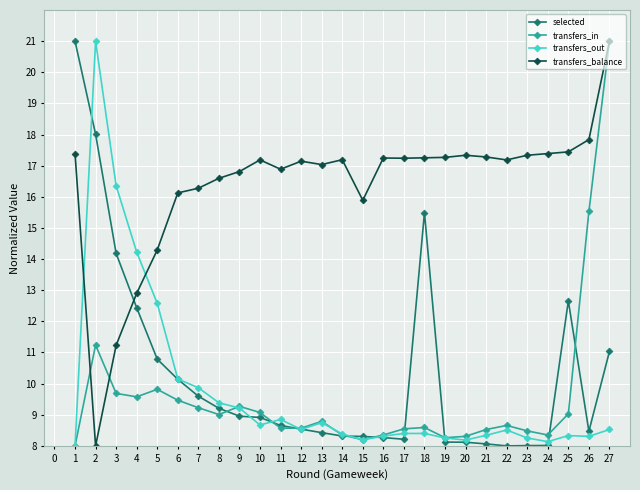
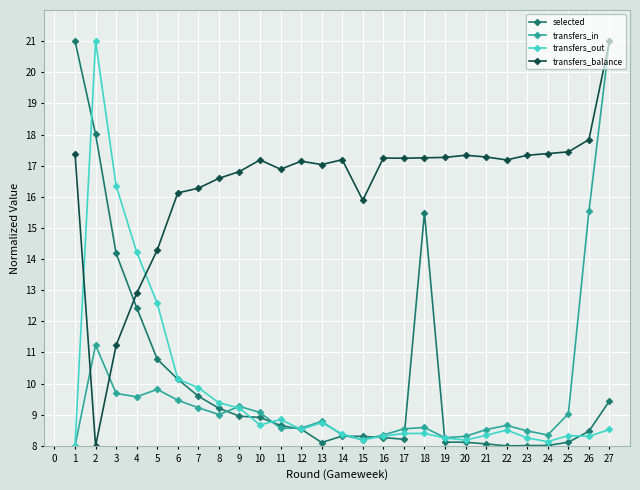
selected, 13: 8.4 -> 8.1
selected, 25: 12.7 -> 8.1
selected, 27: 11.0 -> 9.4
